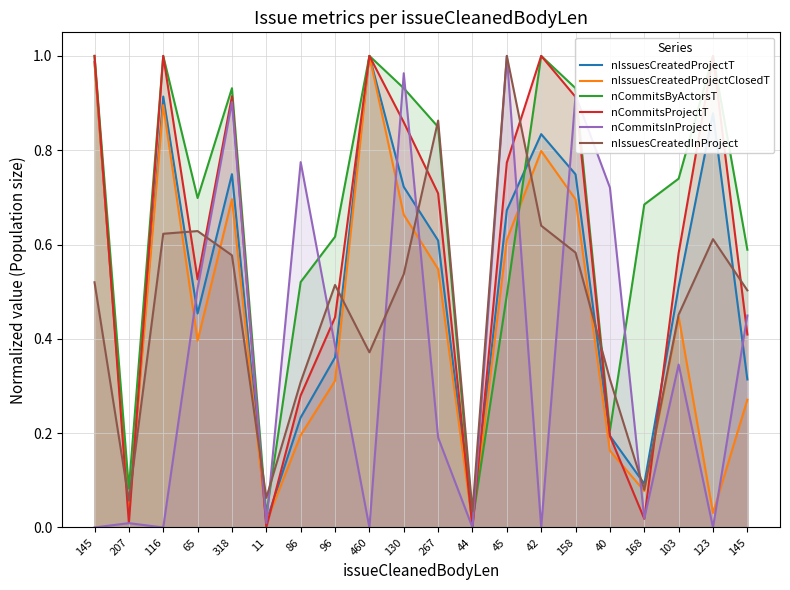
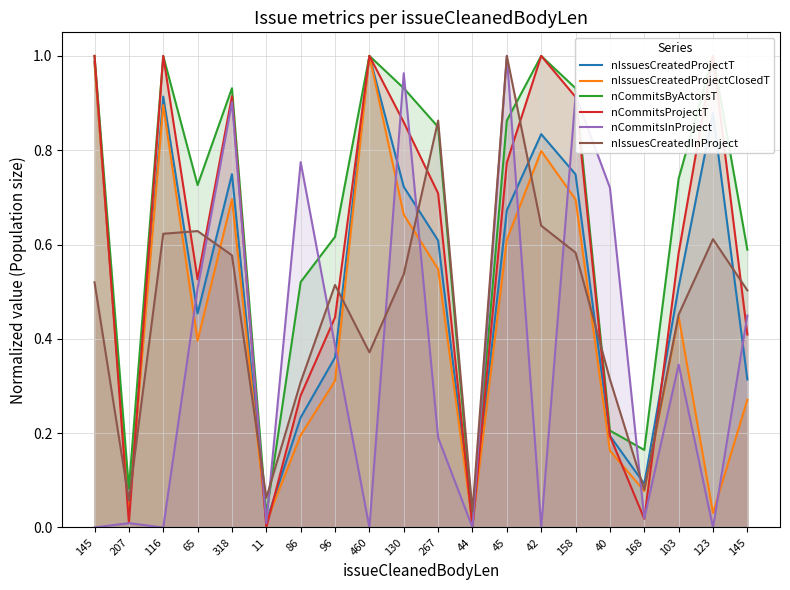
nCommitsByActorsT, 65: 0.70 -> 0.73
nCommitsByActorsT, 45: 0.49 -> 0.86
nCommitsByActorsT, 168: 0.68 -> 0.16
